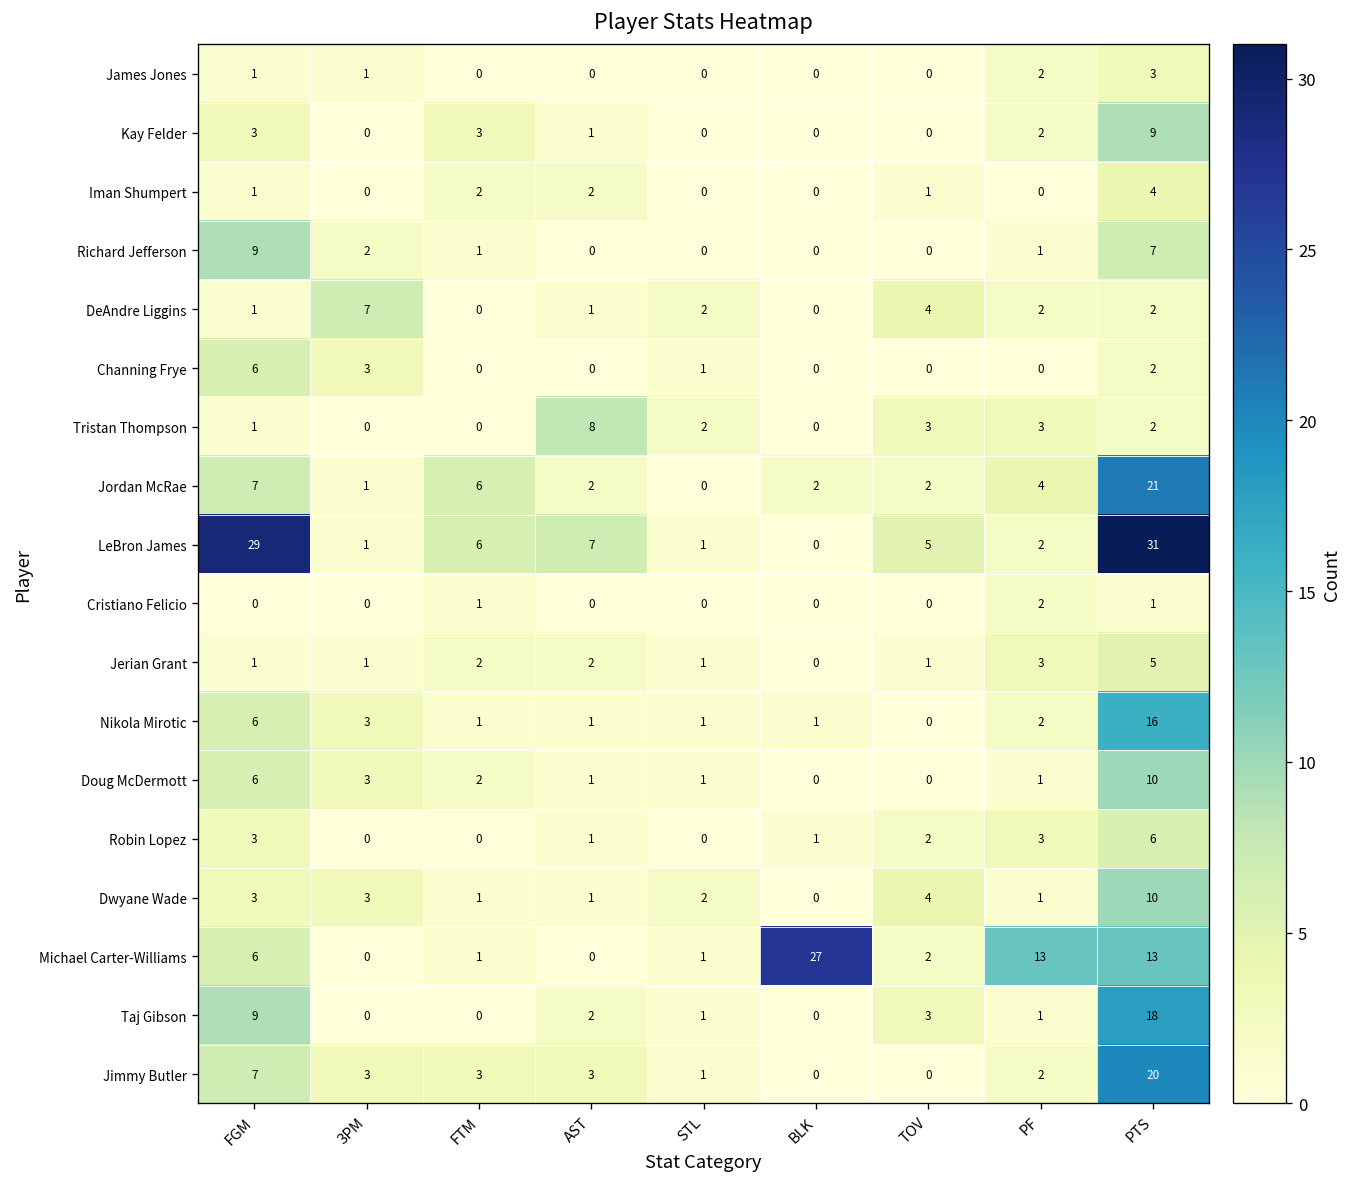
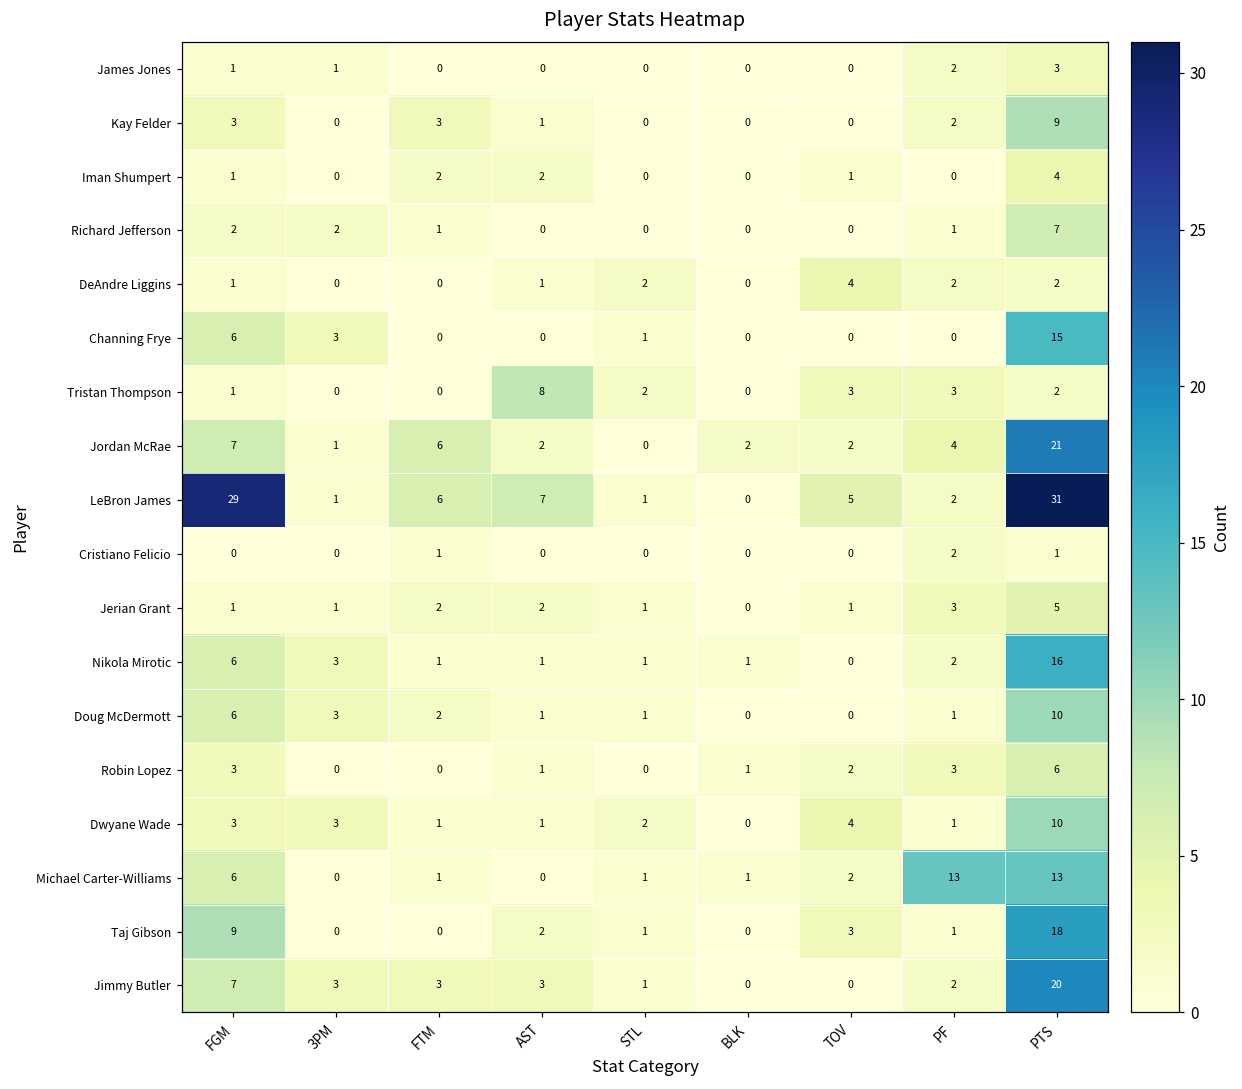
Richard Jefferson, FGM: 9 -> 2
DeAndre Liggins, 3PM: 7 -> 0
Channing Frye, PTS: 2 -> 15
Michael Carter-Williams, BLK: 27 -> 1
